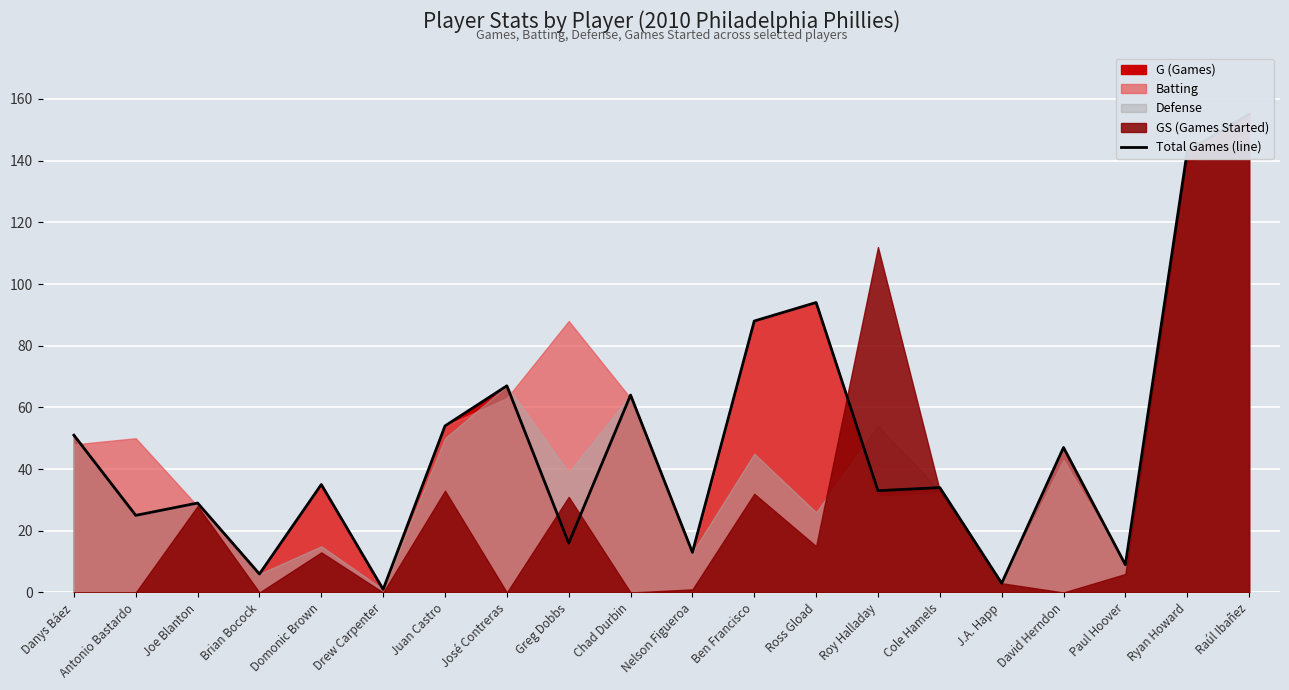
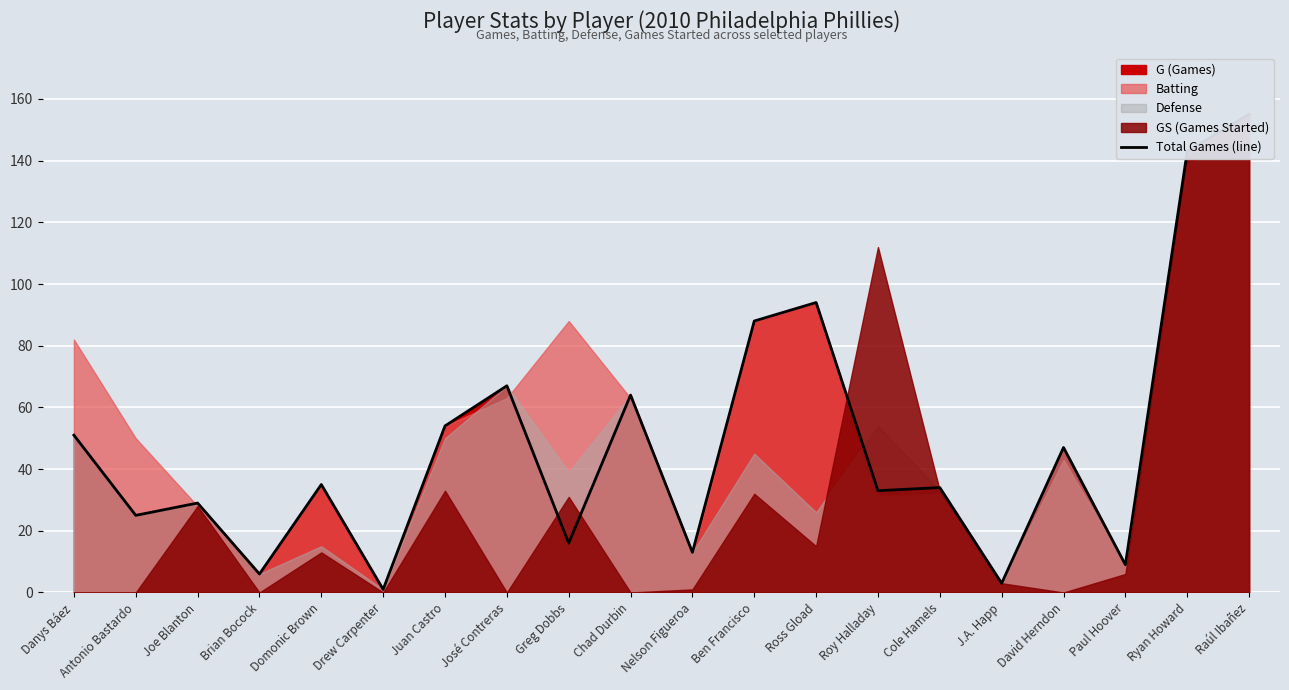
Batting, Danys Báez: 48 -> 82
